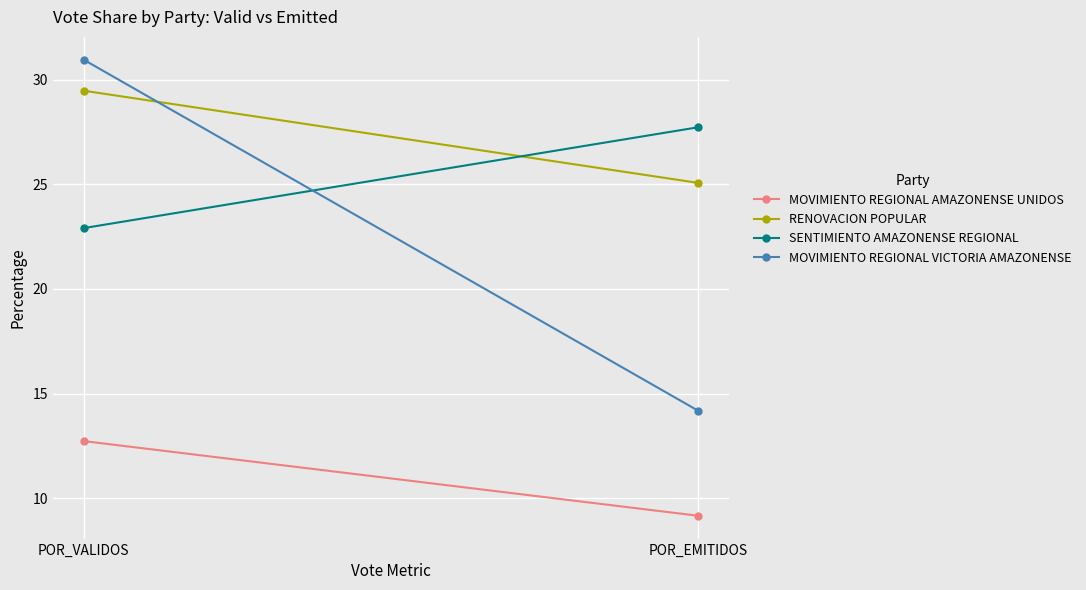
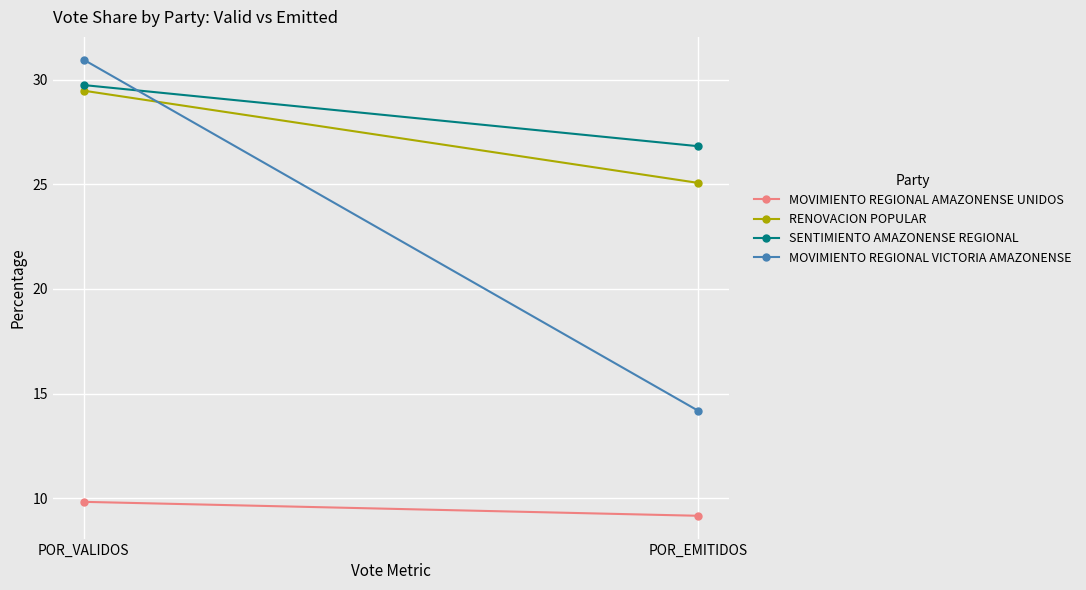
MOVIMIENTO REGIONAL AMAZONENSE UNIDOS, POR_VALIDOS: 12.7 -> 9.8
SENTIMIENTO AMAZONENSE REGIONAL, POR_VALIDOS: 22.9 -> 29.7
SENTIMIENTO AMAZONENSE REGIONAL, POR_EMITIDOS: 27.7 -> 26.8
